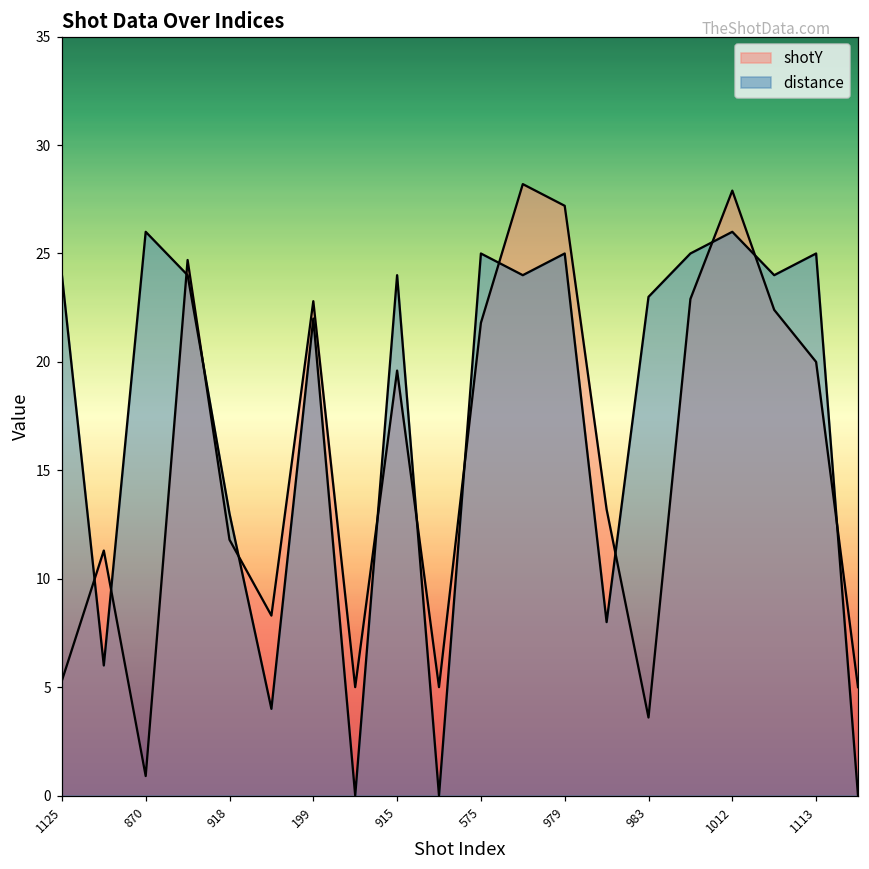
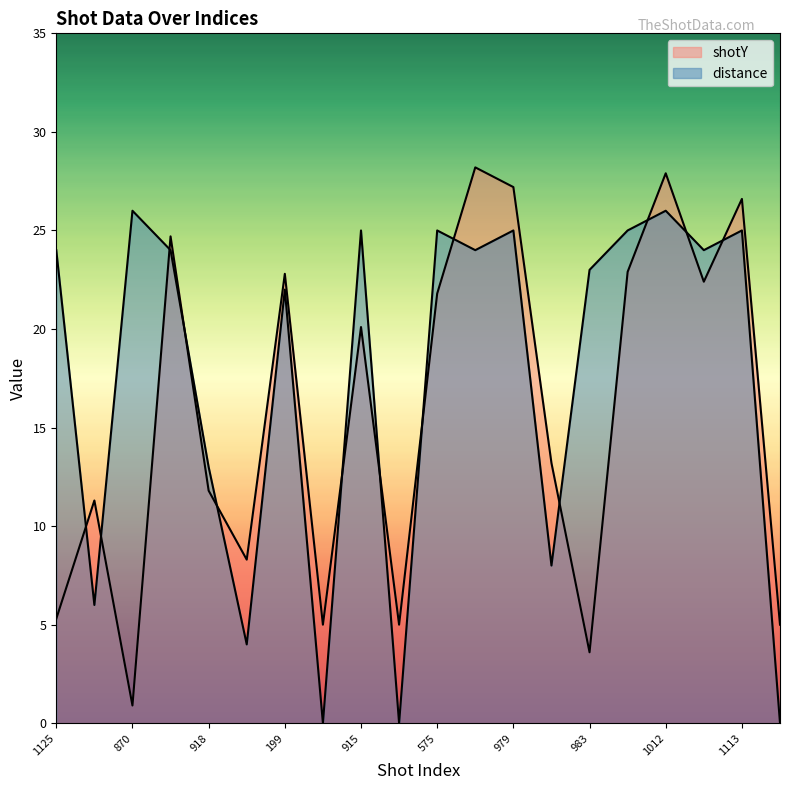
shotY, 915: 19.6 -> 20.1
distance, 915: 24 -> 25
shotY, 1113: 20.0 -> 26.6
